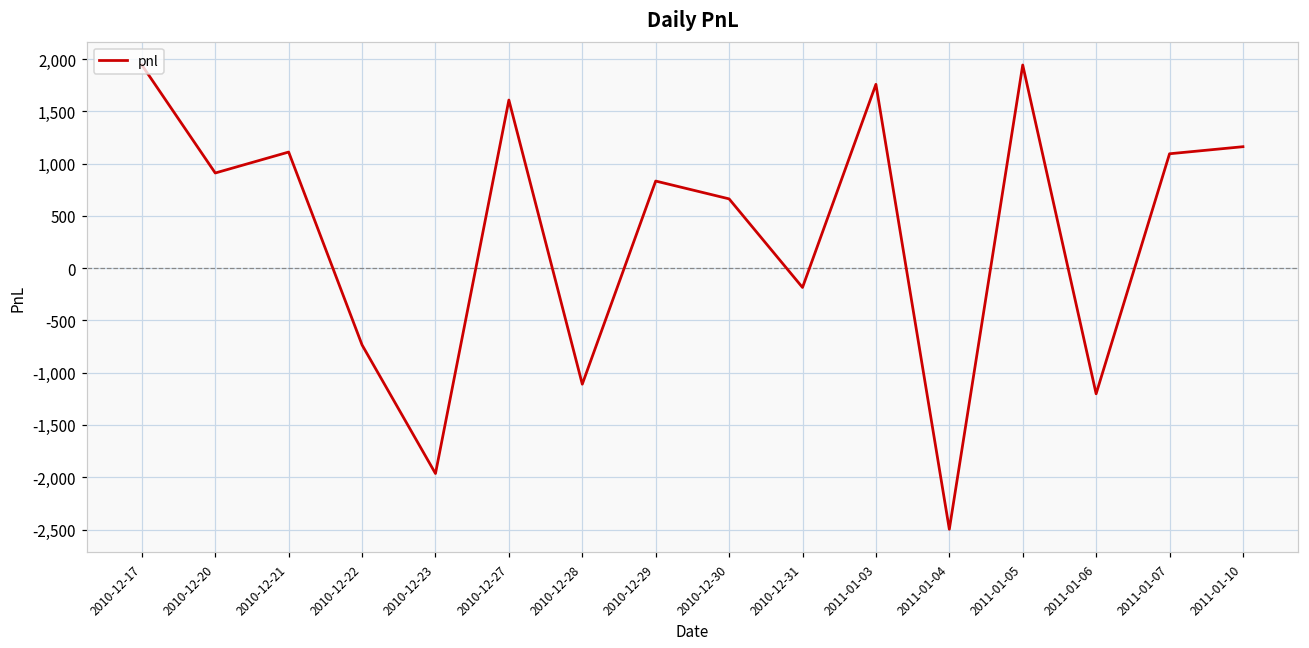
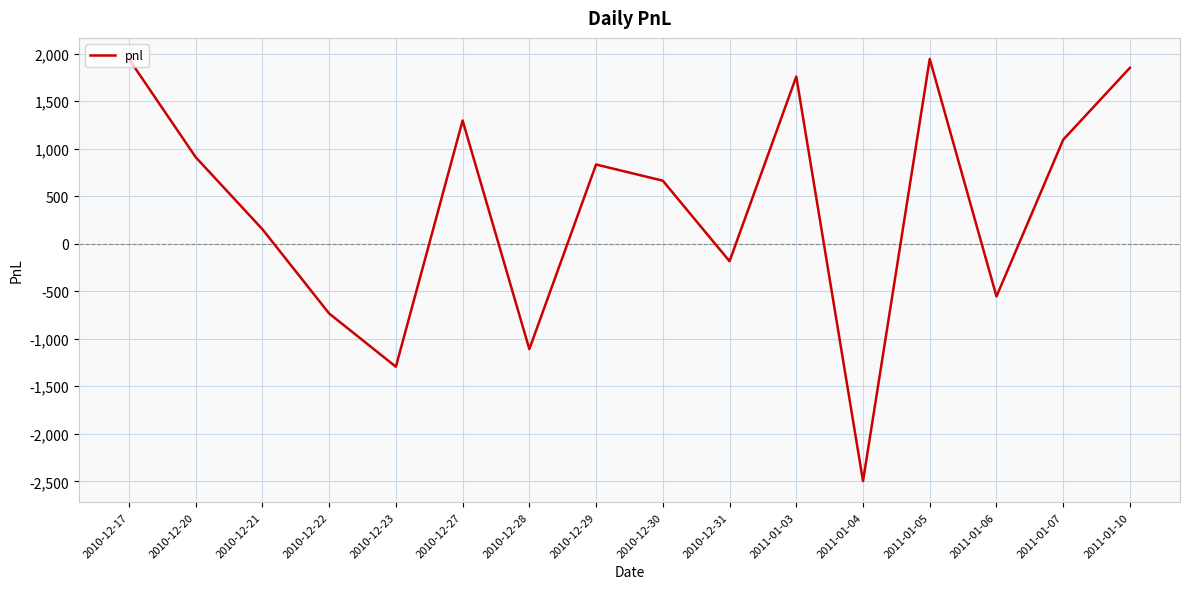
2010-12-21: 1,100 -> 200
2010-12-23: -2,000 -> -1,300
2010-12-27: 1,600 -> 1,300
2011-01-06: -1,200 -> -600
2011-01-10: 1,200 -> 1,900
